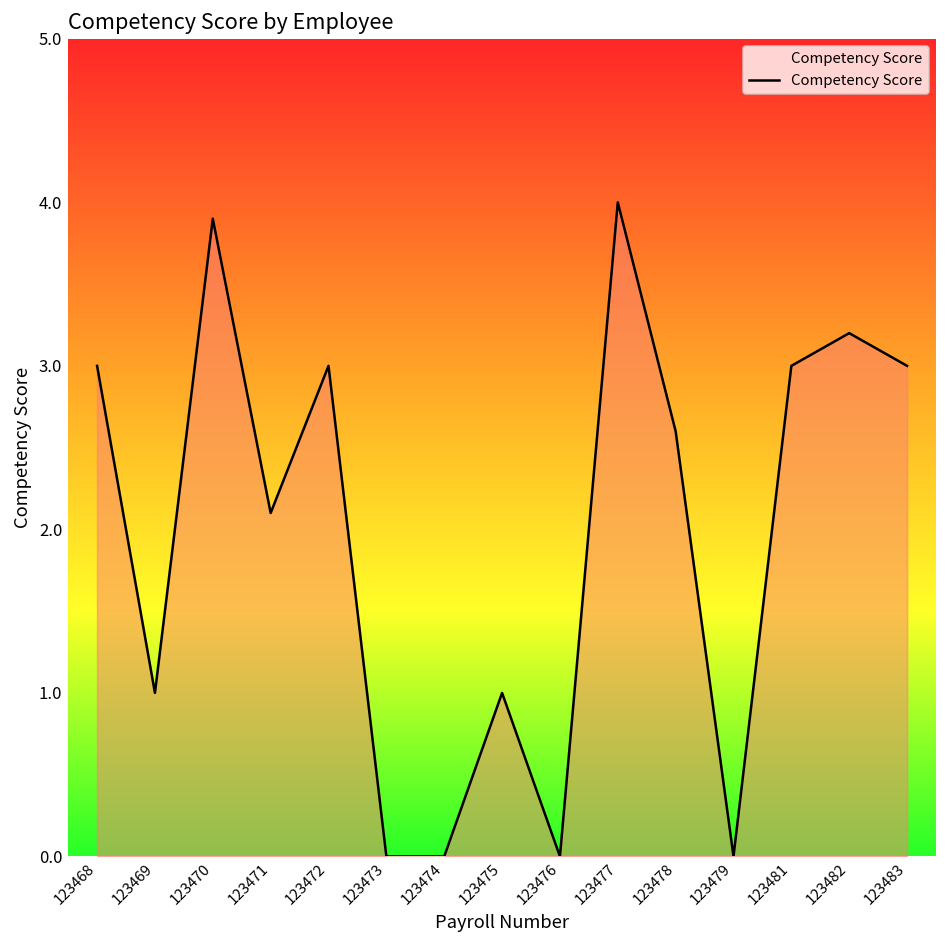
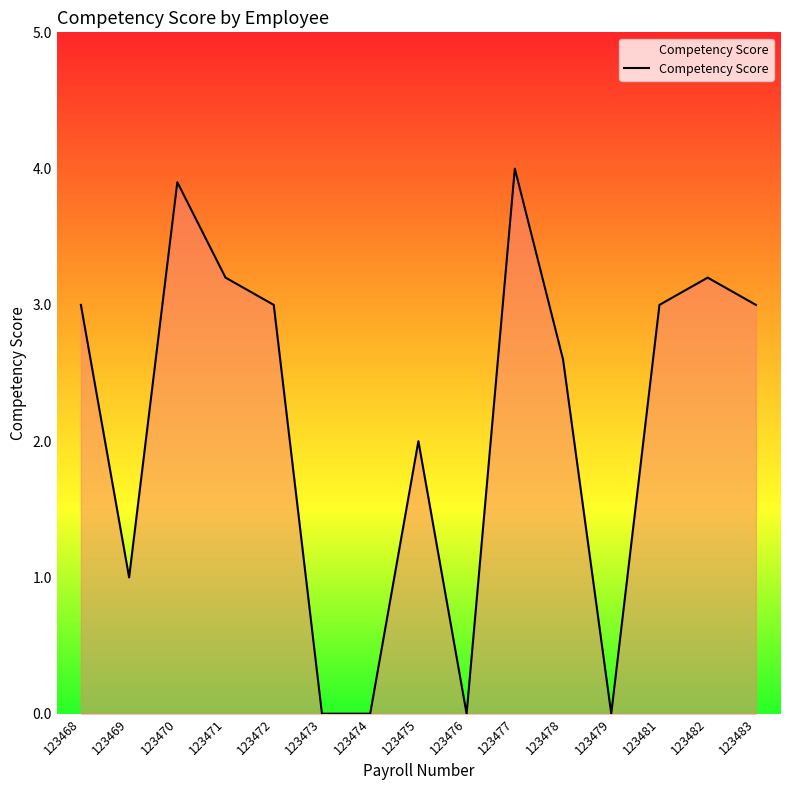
123471: 2.1 -> 3.2
123475: 1 -> 2
